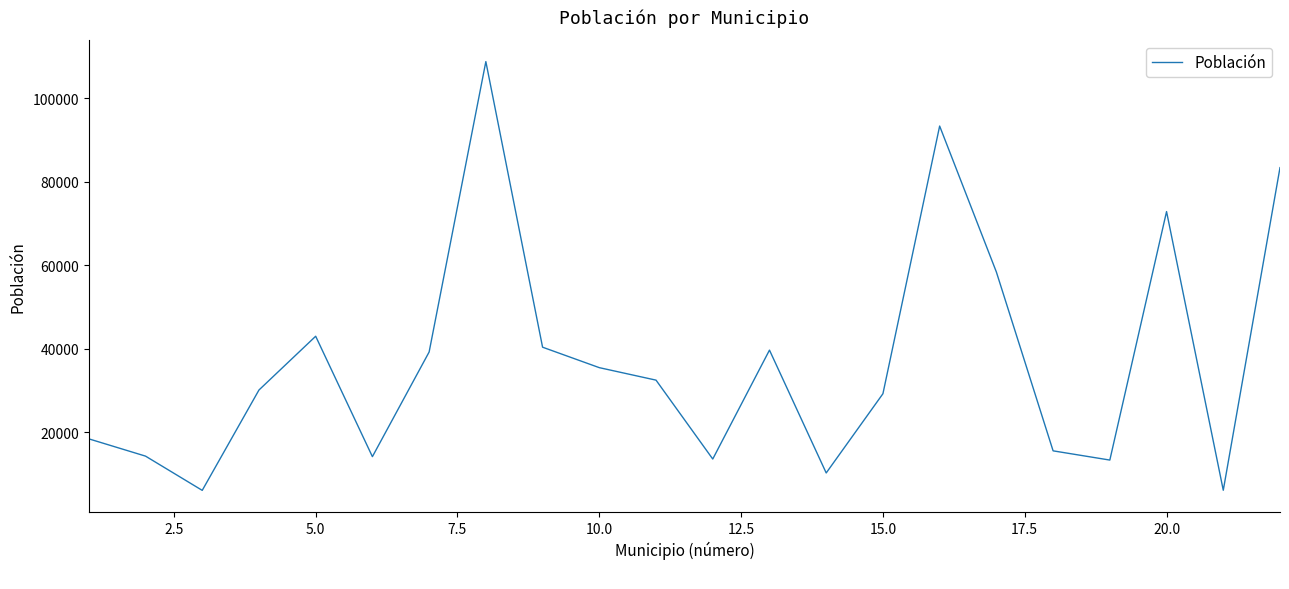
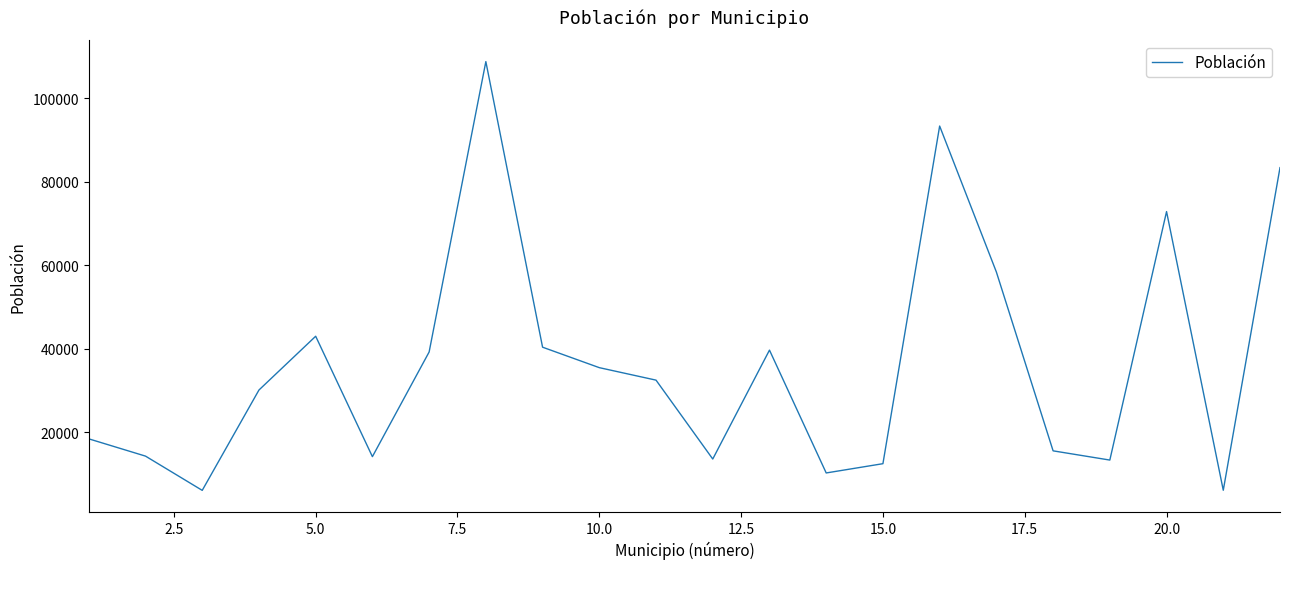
15.0: 29000 -> 12000
